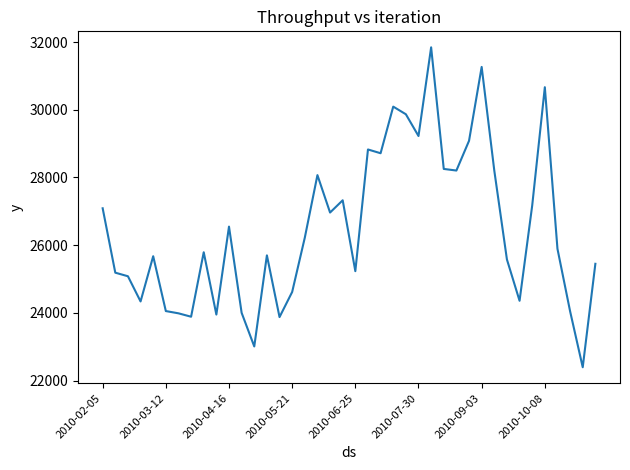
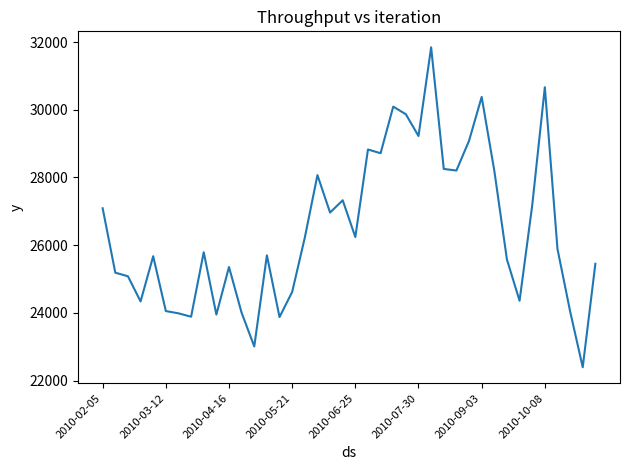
2010-04-16: 26500 -> 25400
2010-06-25: 25200 -> 26200
2010-09-03: 31300 -> 30400
